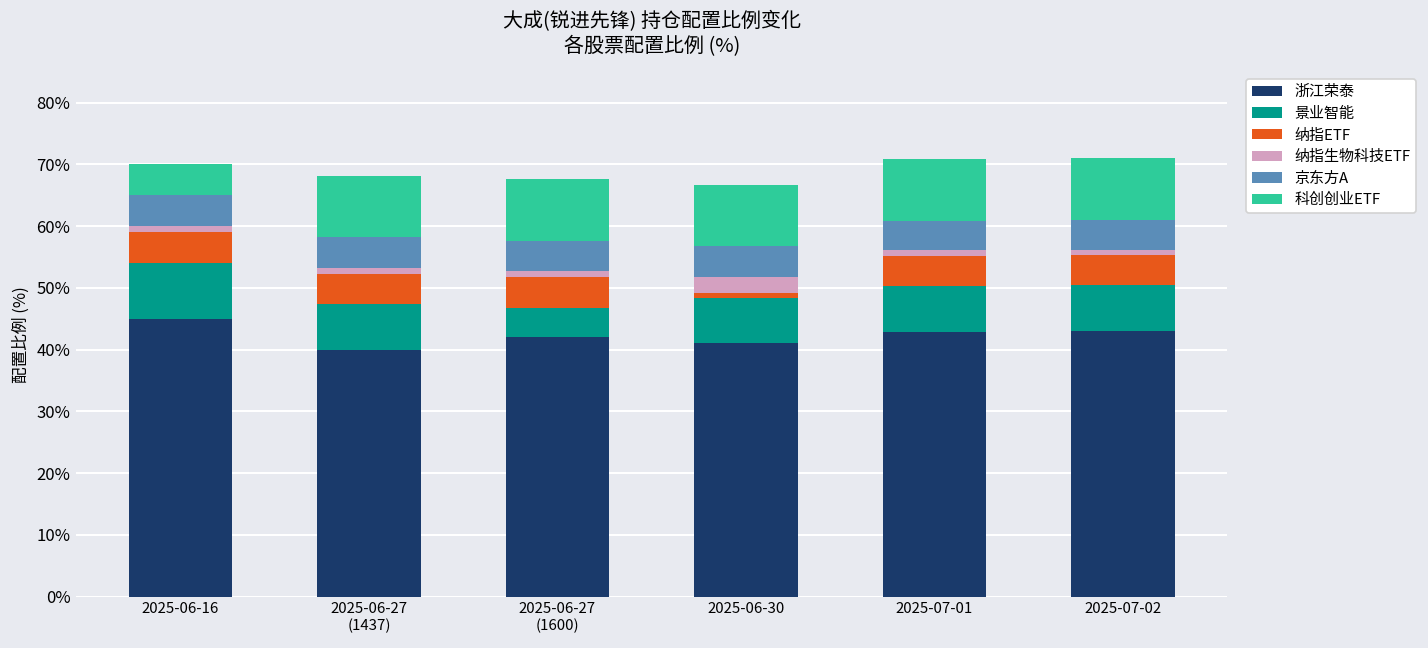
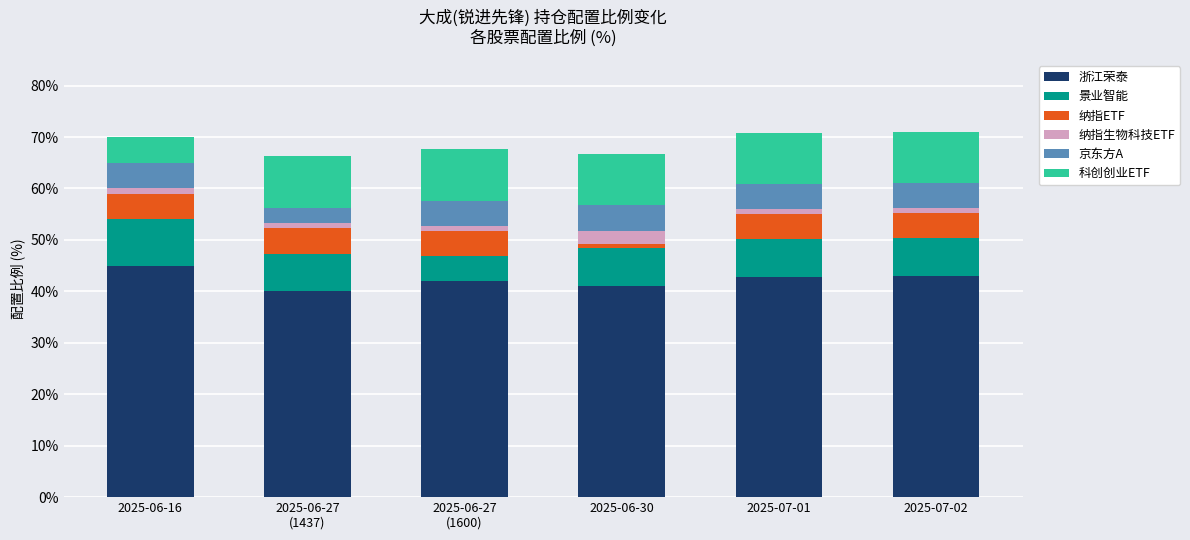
京东方A, 2025-06-27 (1437): 5% -> 3%
